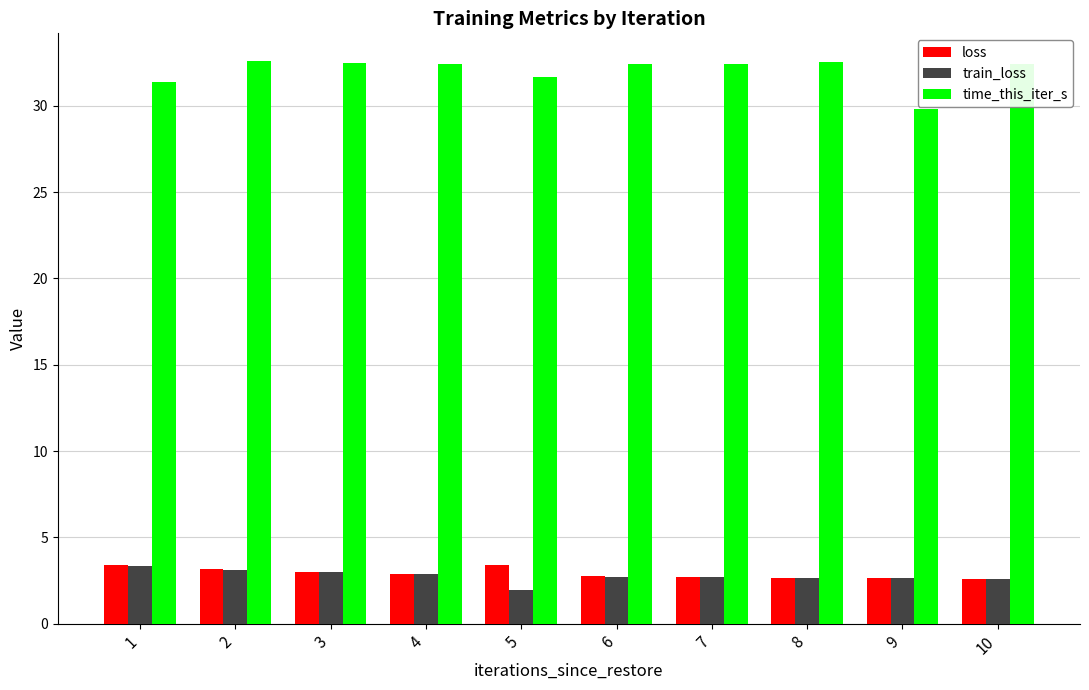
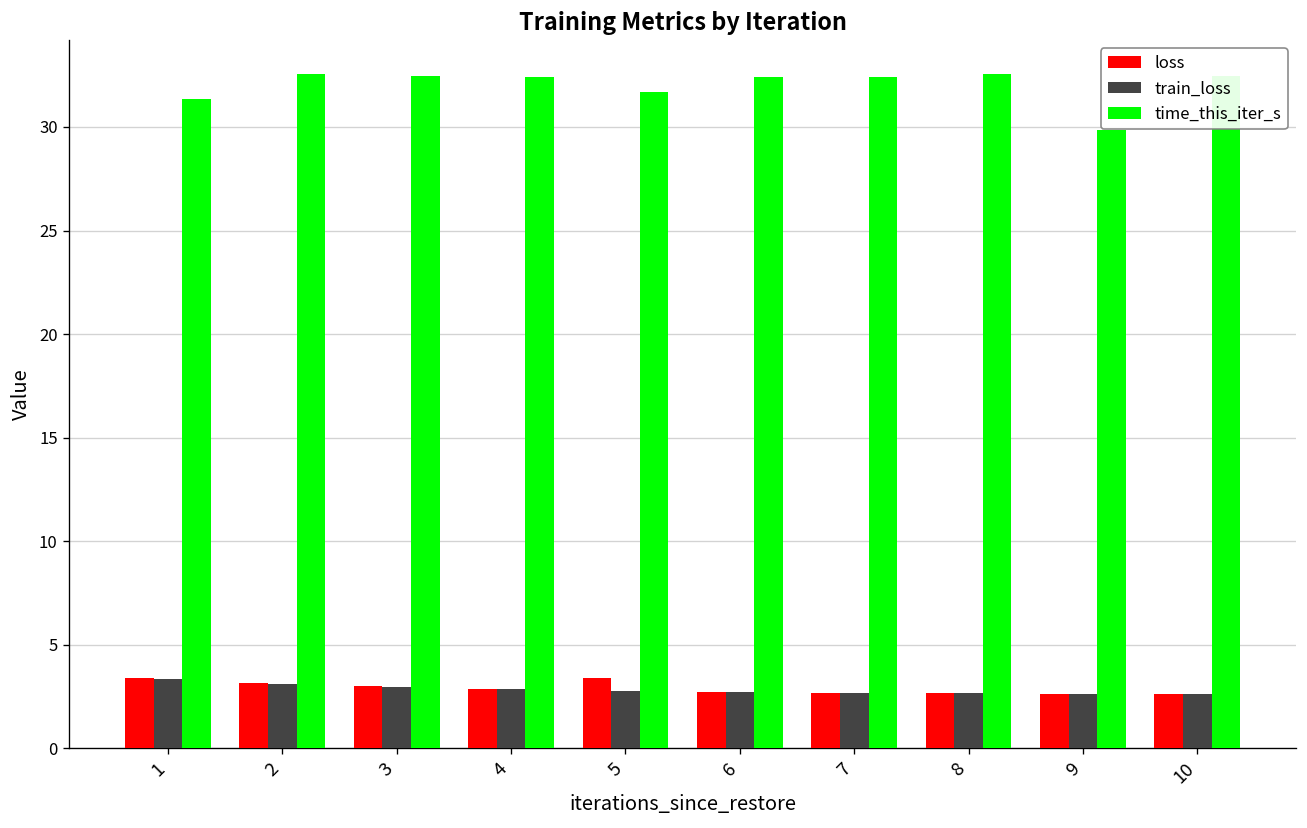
train_loss, 5: 1.9 -> 2.8
